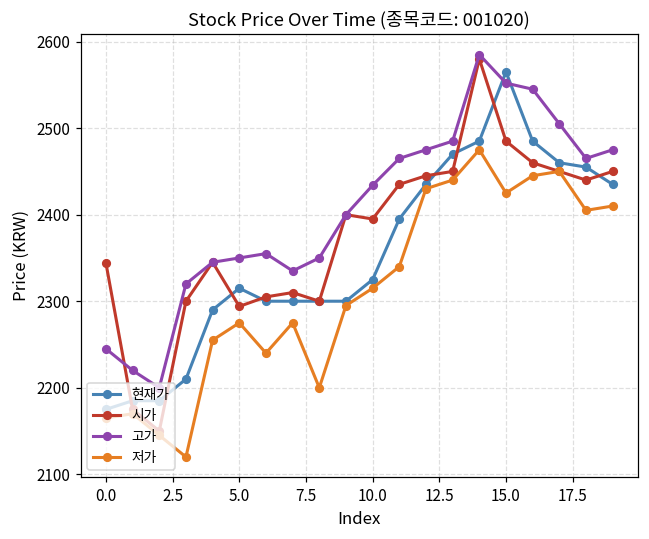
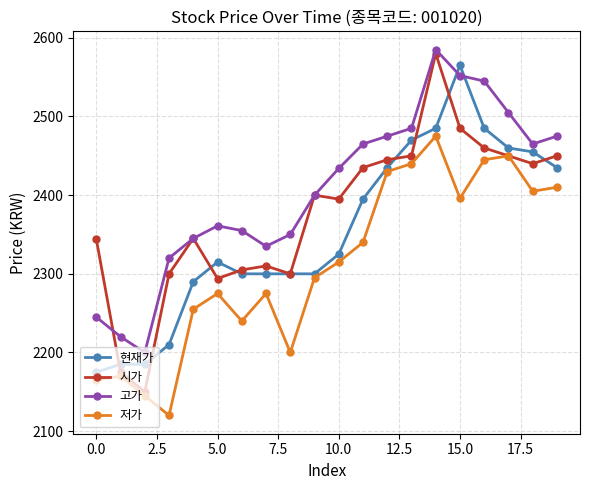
고가, 5.0: 2350 -> 2360
저가, 15.0: 2430 -> 2400
